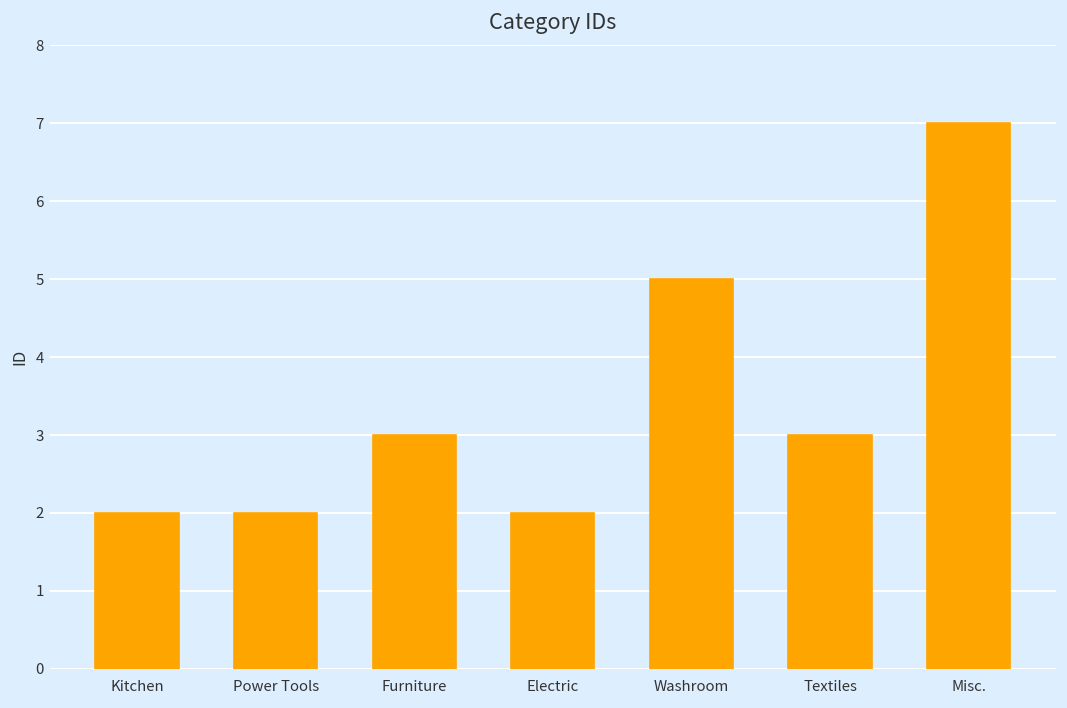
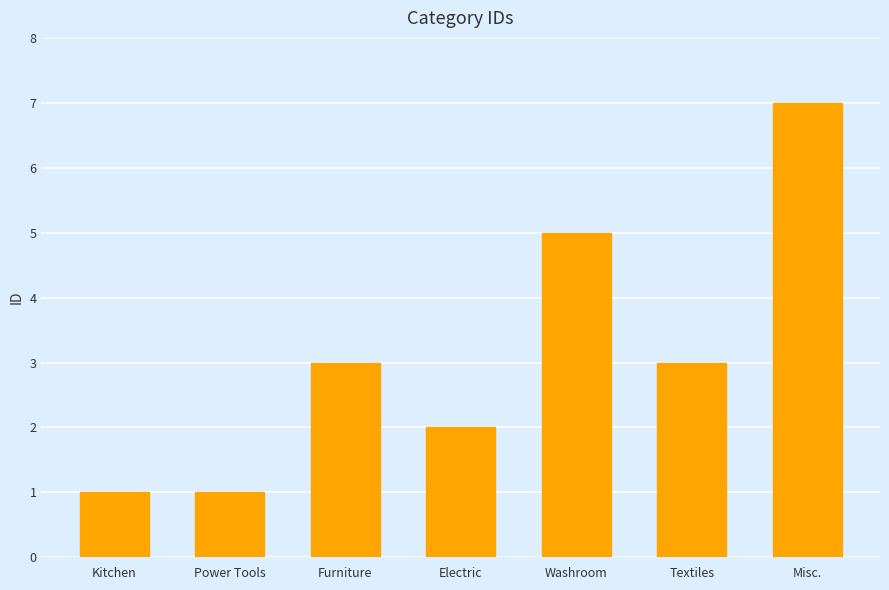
Kitchen: 2 -> 1
Power Tools: 2 -> 1
